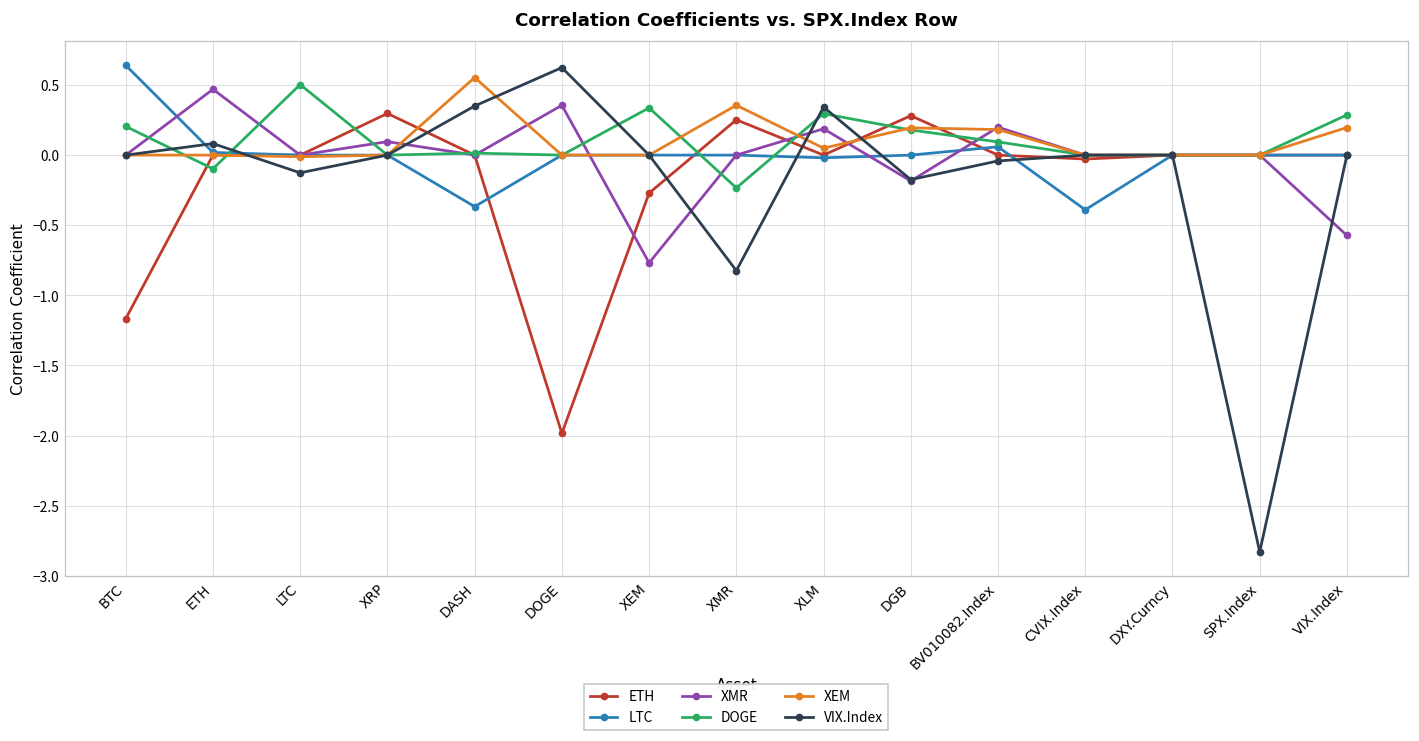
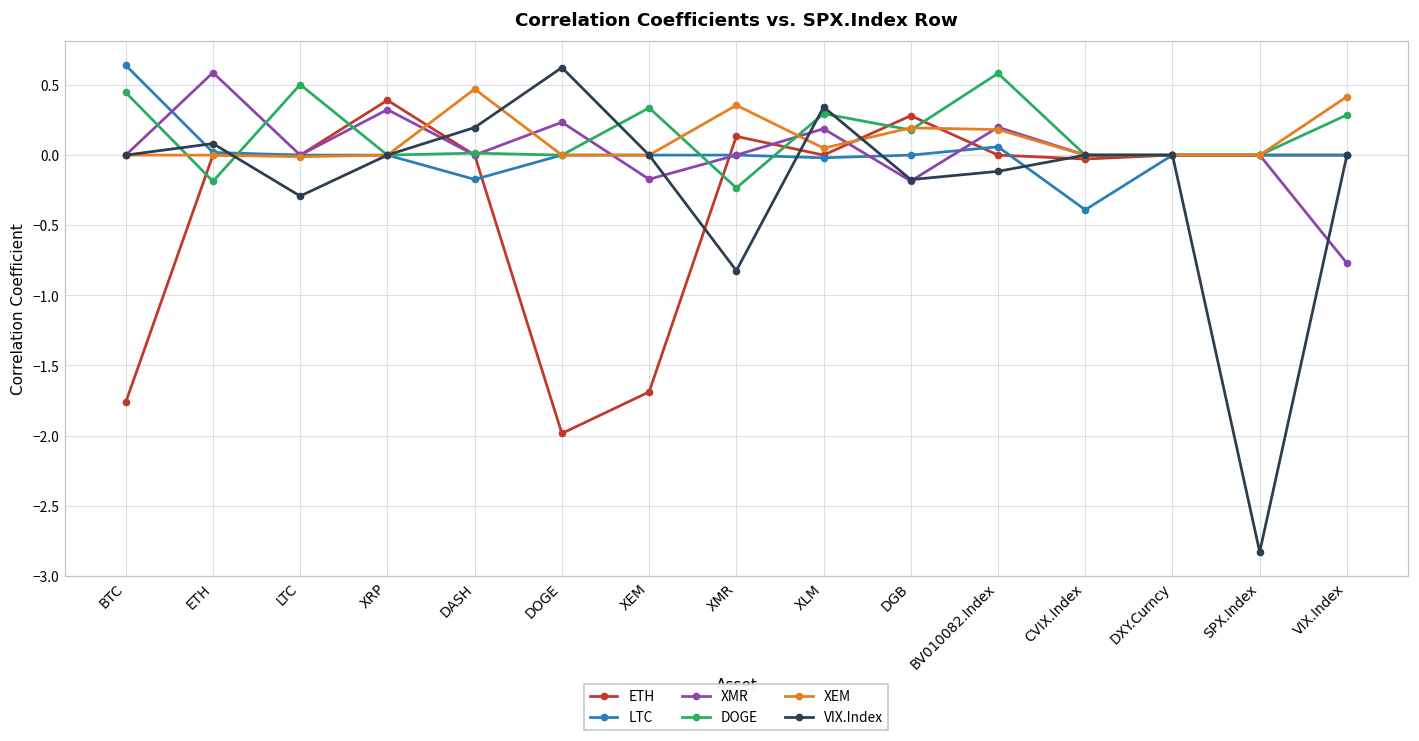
ETH, BTC: -1.17 -> -1.76
DOGE, BTC: 0.20 -> 0.45
XMR, ETH: 0.47 -> 0.59
DOGE, ETH: -0.10 -> -0.19
VIX.Index, LTC: -0.13 -> -0.29
ETH, XRP: 0.30 -> 0.39
XMR, XRP: 0.10 -> 0.32
LTC, DASH: -0.37 -> -0.17
XEM, DASH: 0.55 -> 0.47
VIX.Index, DASH: 0.35 -> 0.20
XMR, DOGE: 0.36 -> 0.23
ETH, XEM: -0.27 -> -1.69
XMR, XEM: -0.77 -> -0.17
ETH, XMR: 0.25 -> 0.13
DOGE, BV010082.Index: 0.09 -> 0.58
VIX.Index, BV010082.Index: -0.04 -> -0.12
XMR, VIX.Index: -0.57 -> -0.77
XEM, VIX.Index: 0.20 -> 0.42
